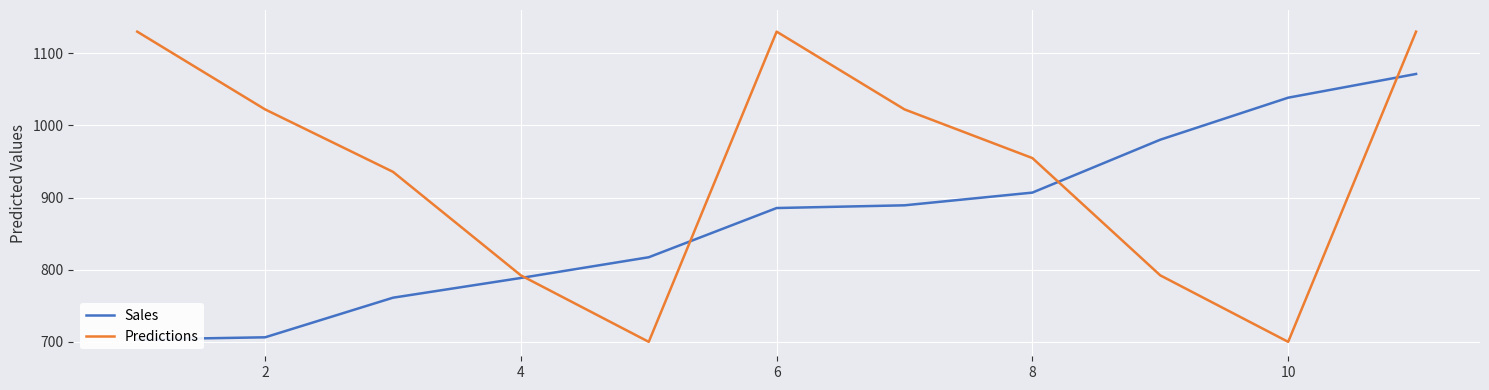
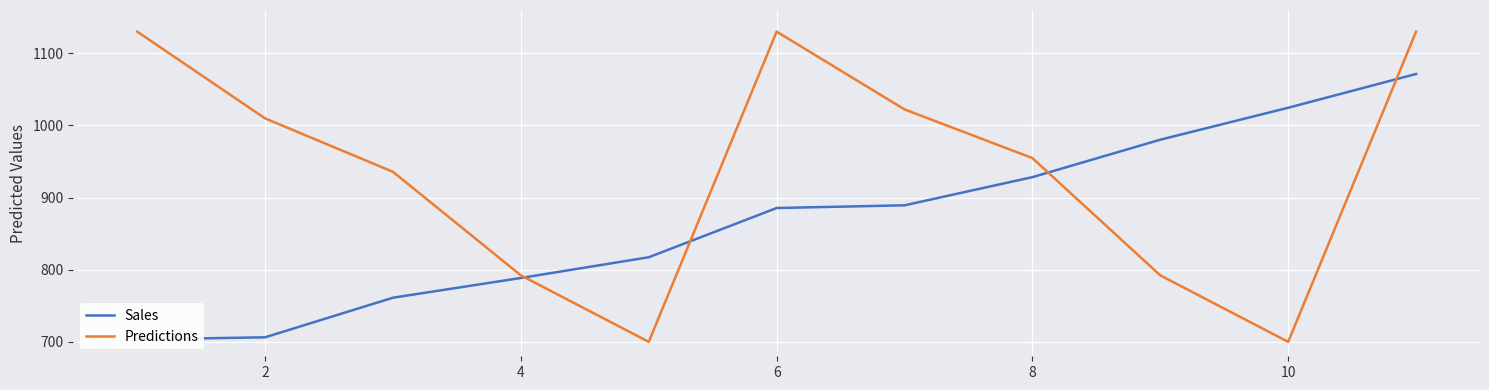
Predictions, 2: 1020 -> 1010
Sales, 8: 910 -> 930
Sales, 10: 1040 -> 1020
